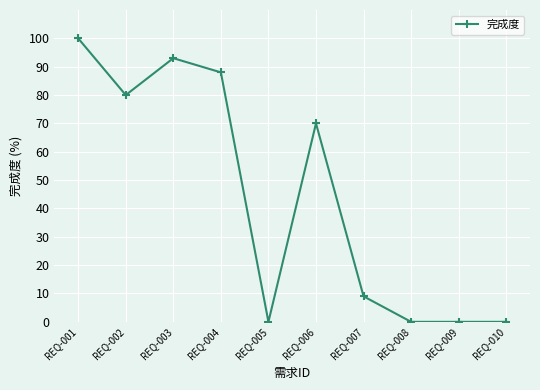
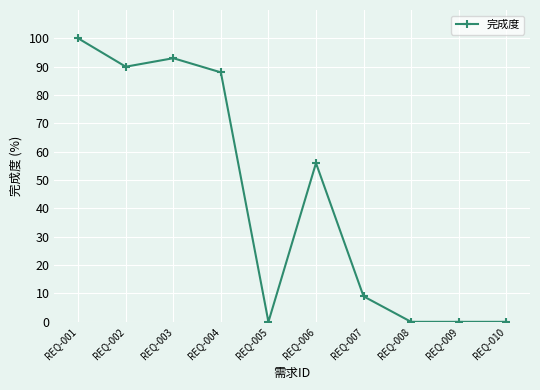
REQ-002: 80 -> 90
REQ-006: 70 -> 56
